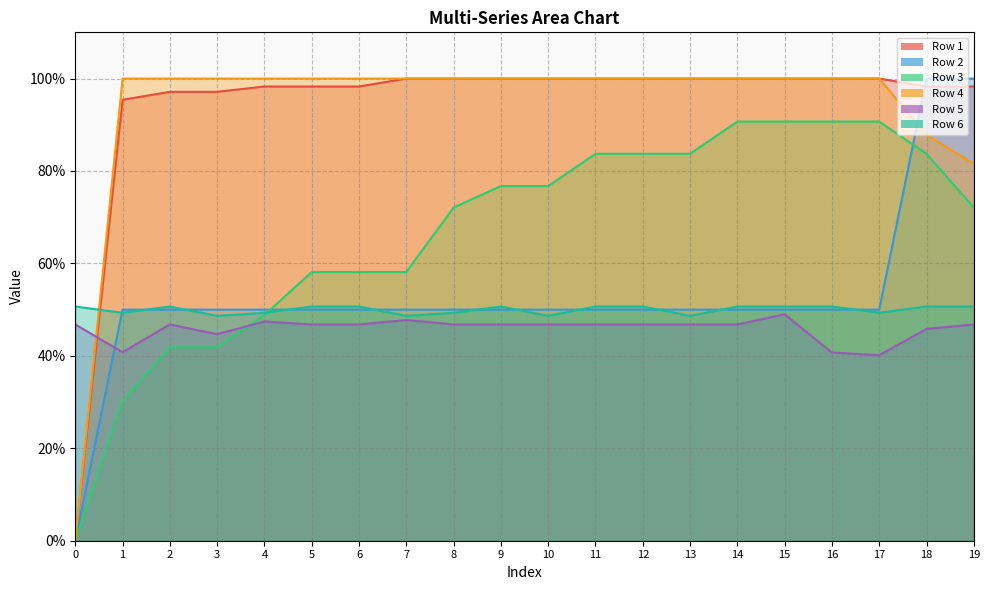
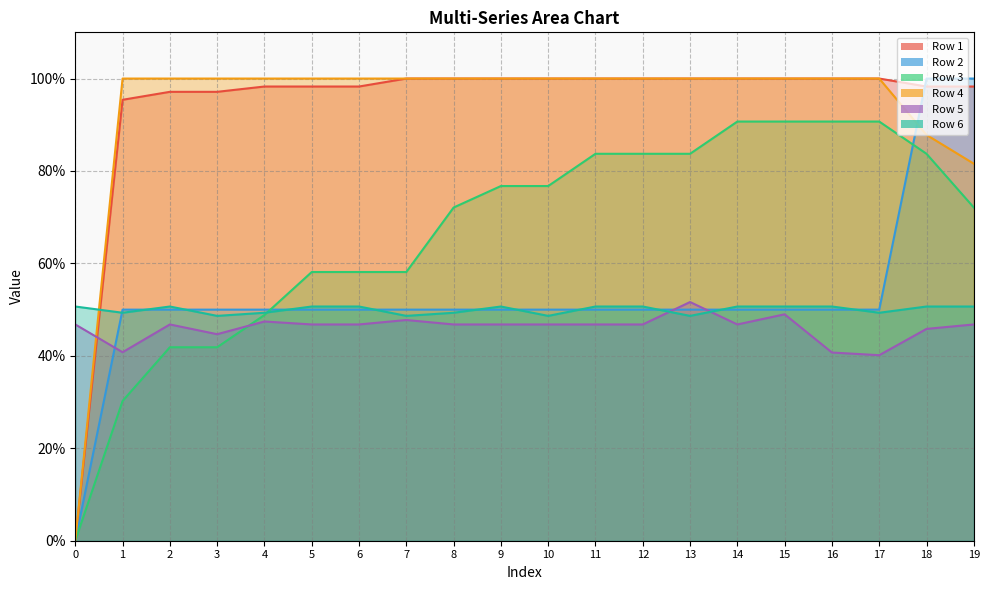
Row 5, 13: 47% -> 52%
